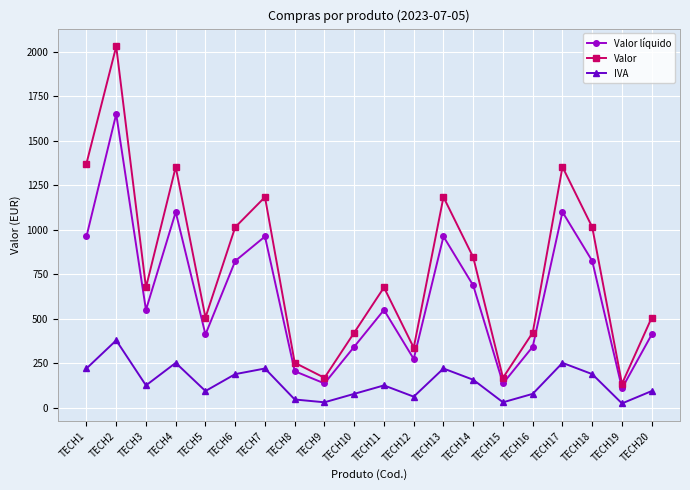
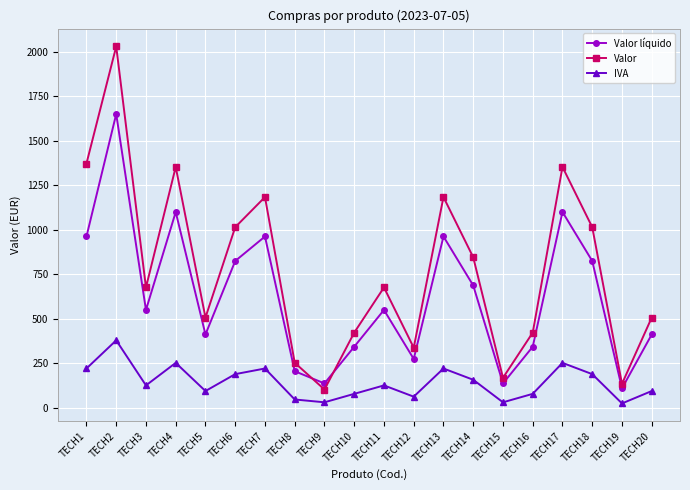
Valor, TECH9: 170 -> 100
